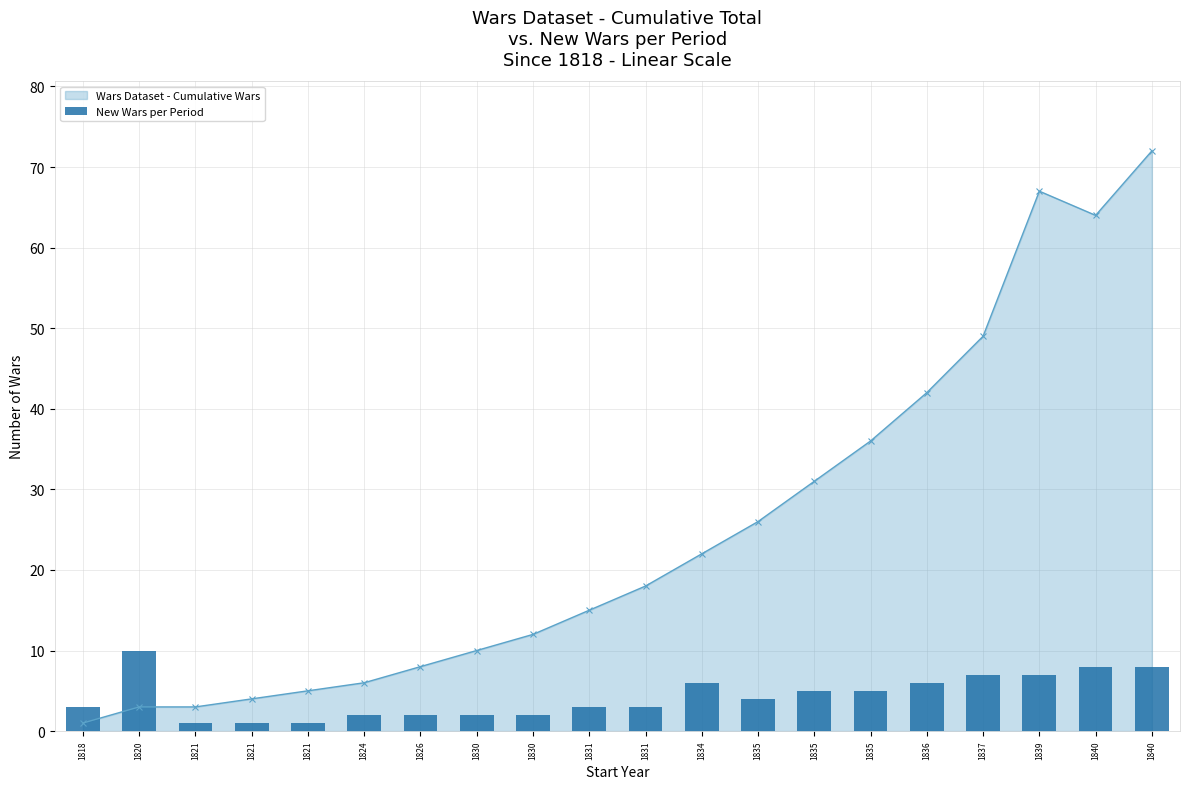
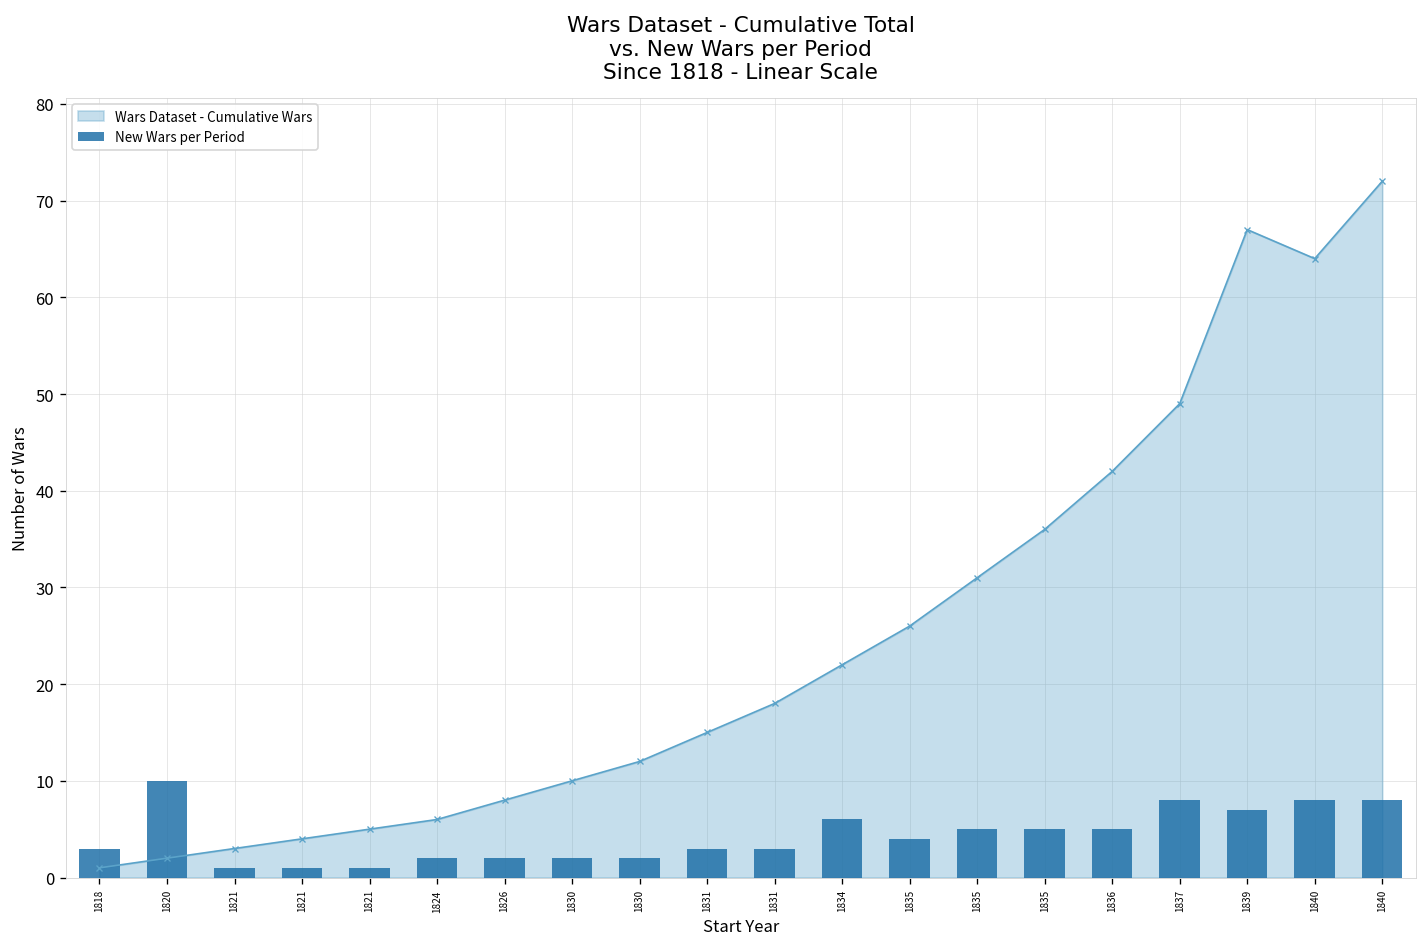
Wars Dataset - Cumulative Wars, 1820: 3 -> 2
New Wars per Period, 1836: 6 -> 5
New Wars per Period, 1837: 7 -> 8
